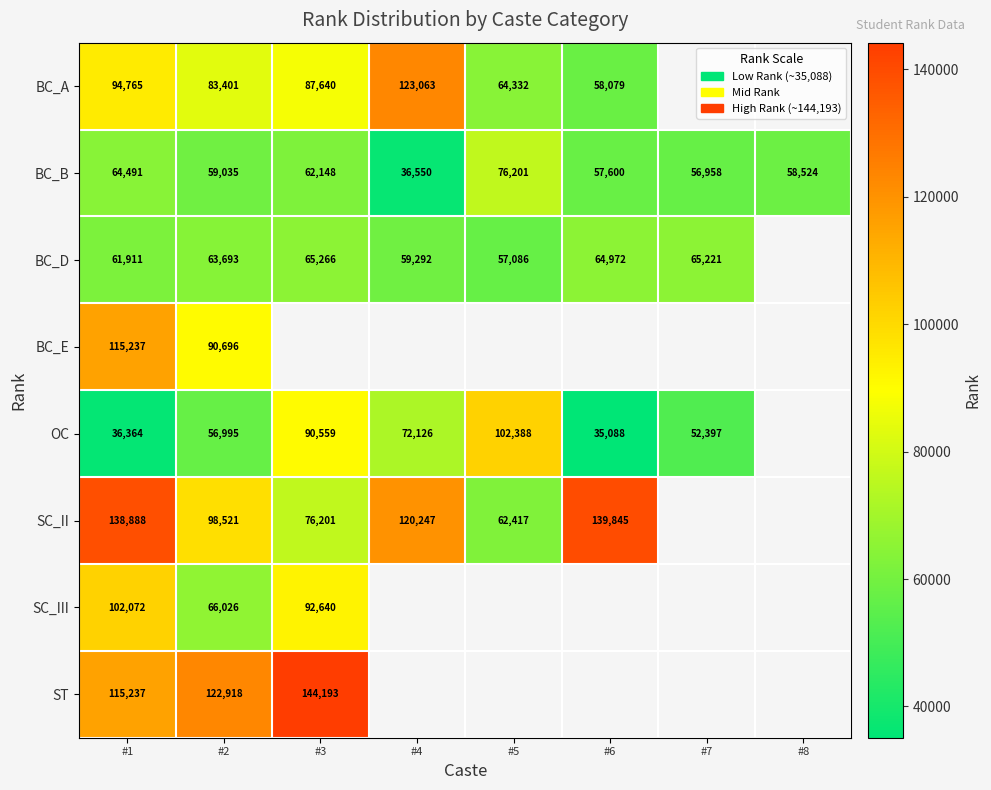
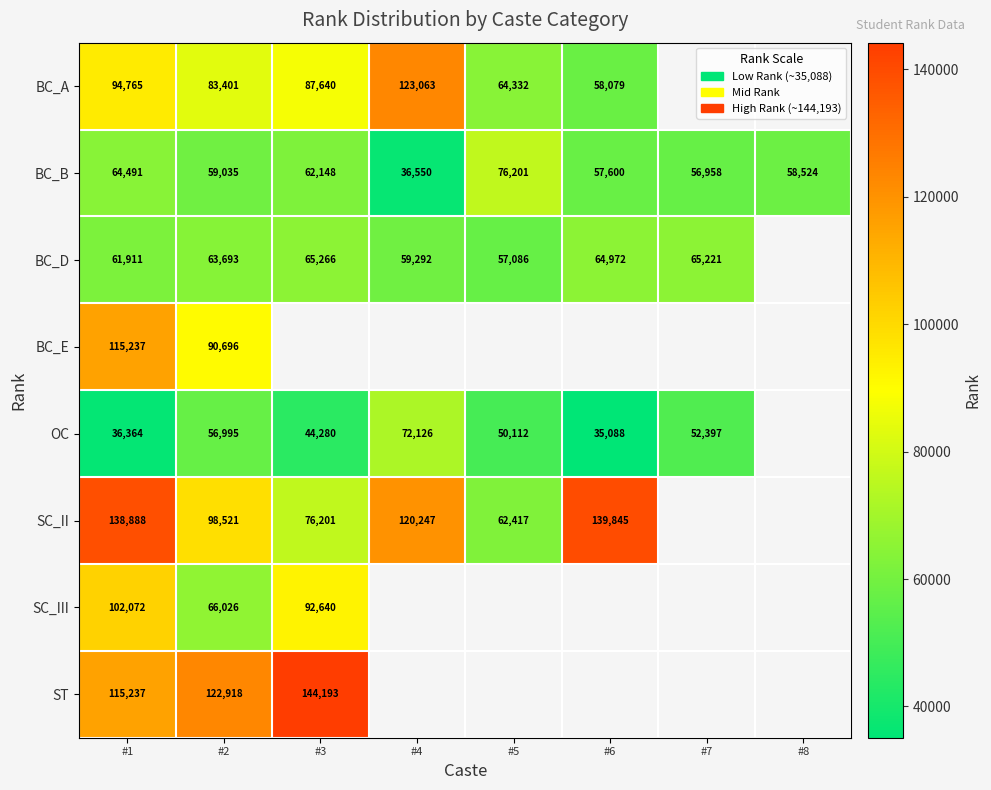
OC, #3: 90,559 -> 44,280
OC, #5: 102,388 -> 50,112
